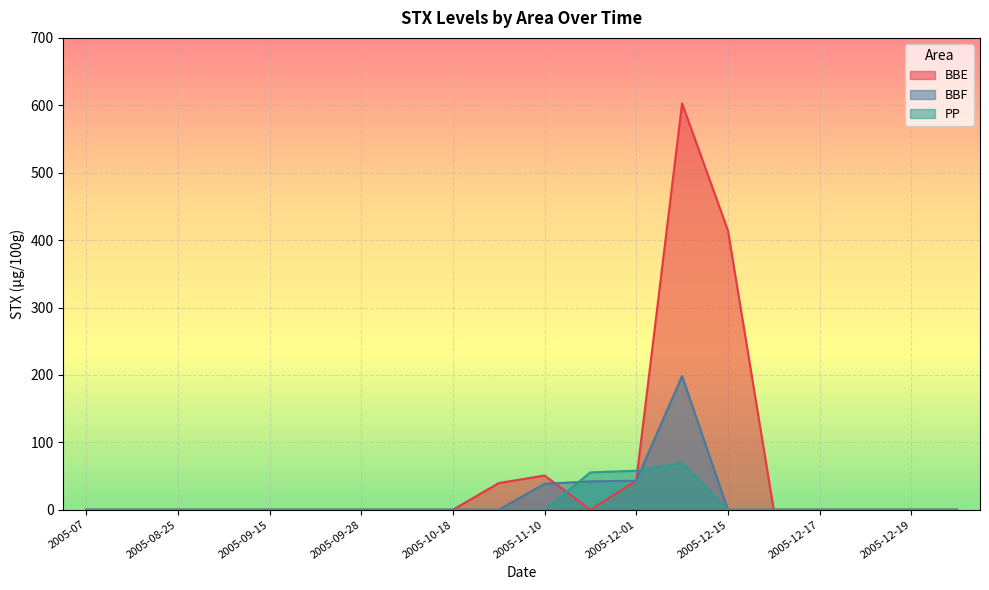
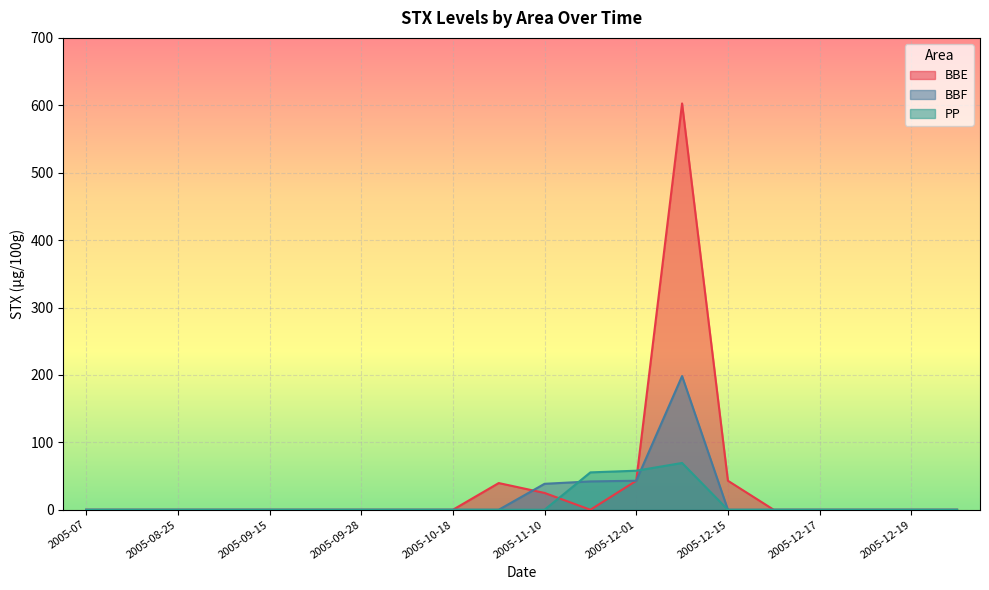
BBE, 2005-11-10: 50 -> 20
BBE, 2005-12-15: 410 -> 40
